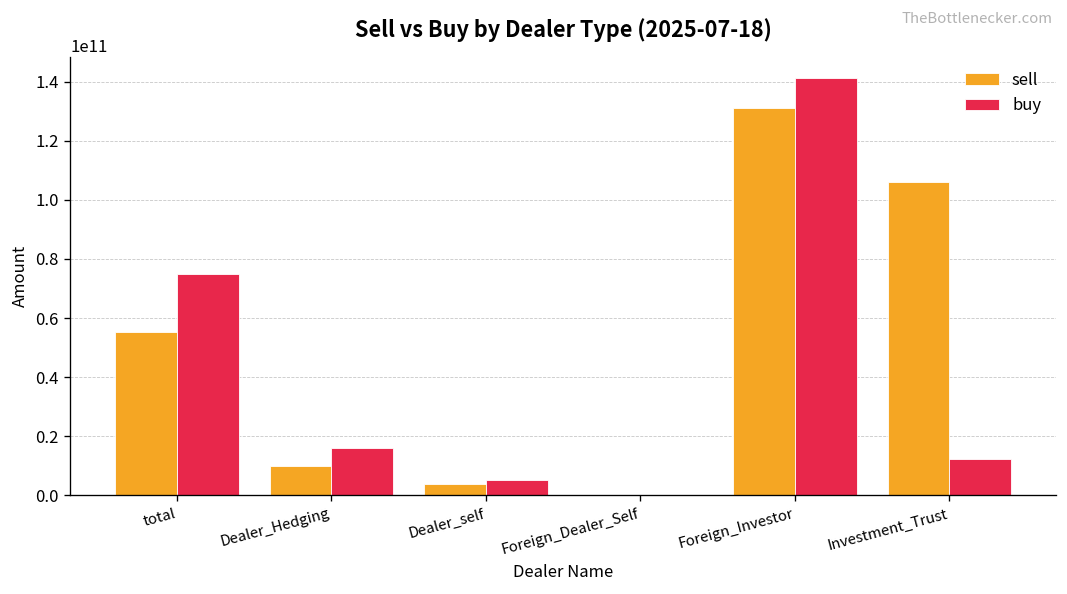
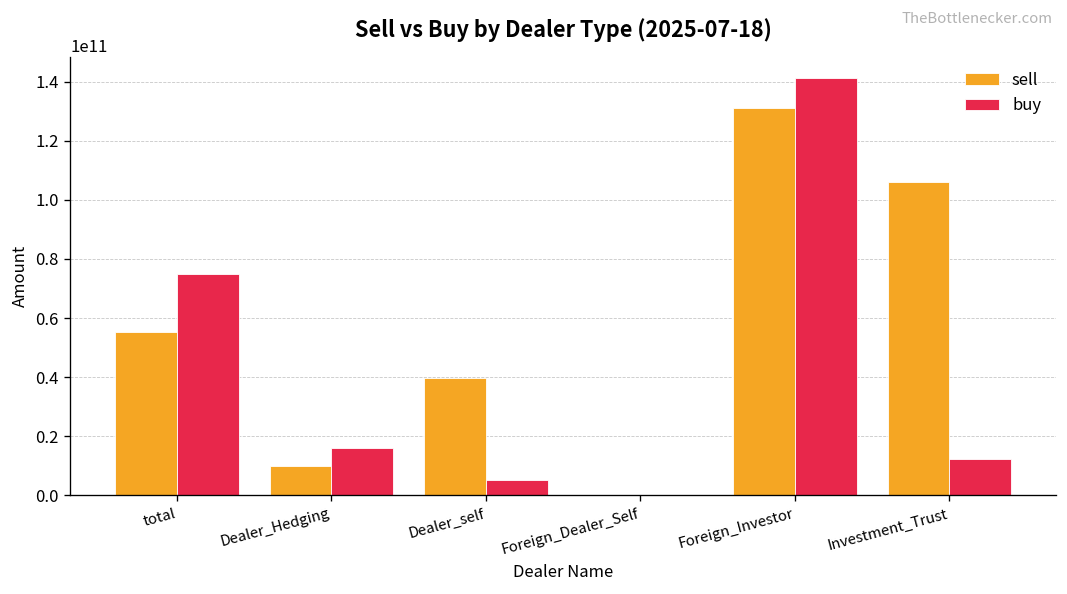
sell, Dealer_self: 4000000000 -> 40000000000
